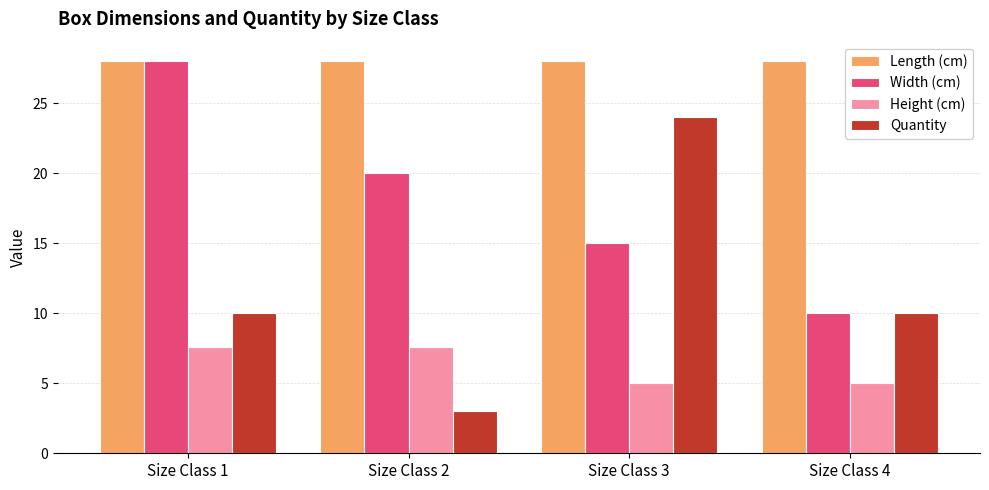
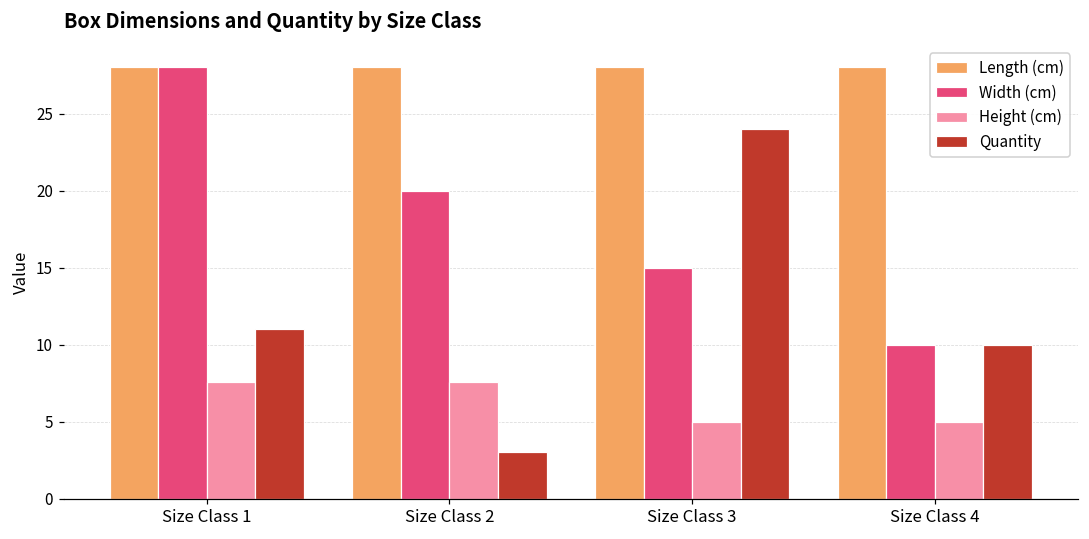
Quantity, Size Class 1: 10 -> 11
